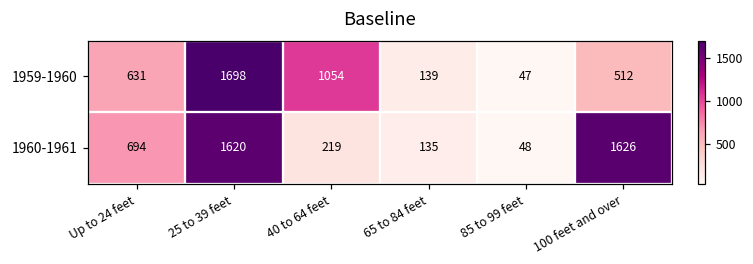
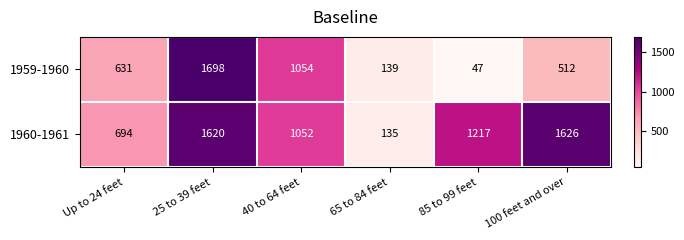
1960-1961, 40 to 64 feet: 219 -> 1052
1960-1961, 85 to 99 feet: 48 -> 1217
